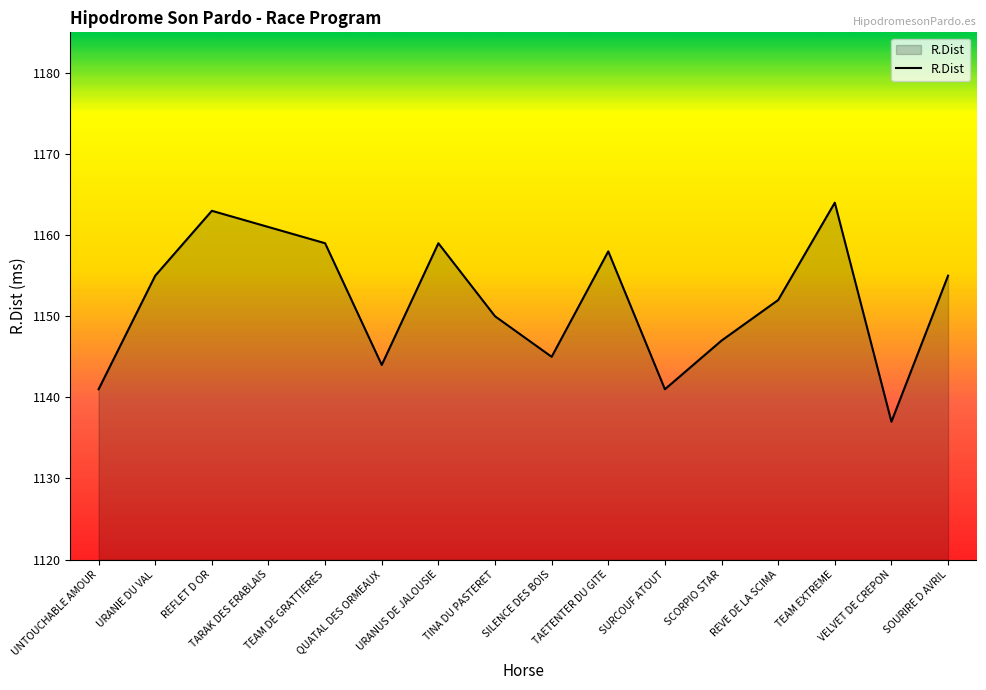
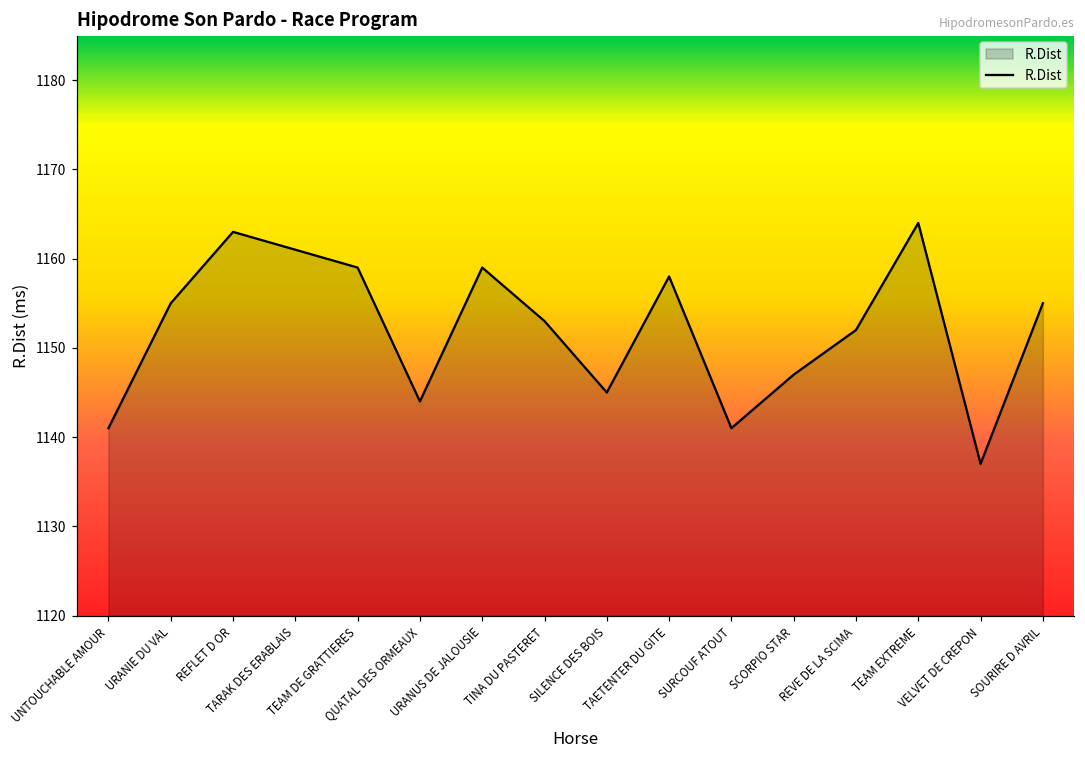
TINA DU PASTERET: 1150 -> 1153
